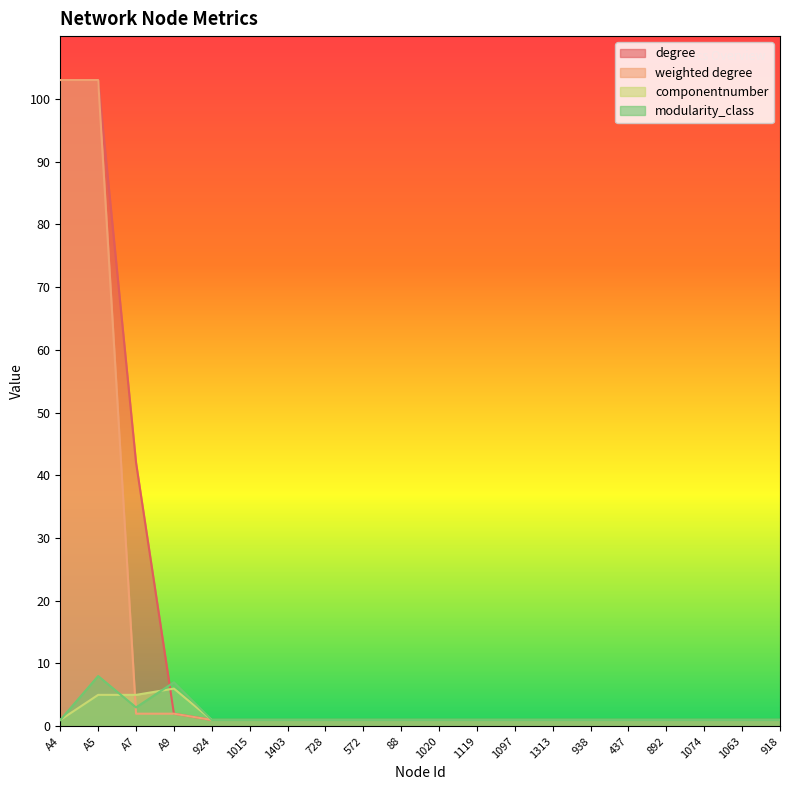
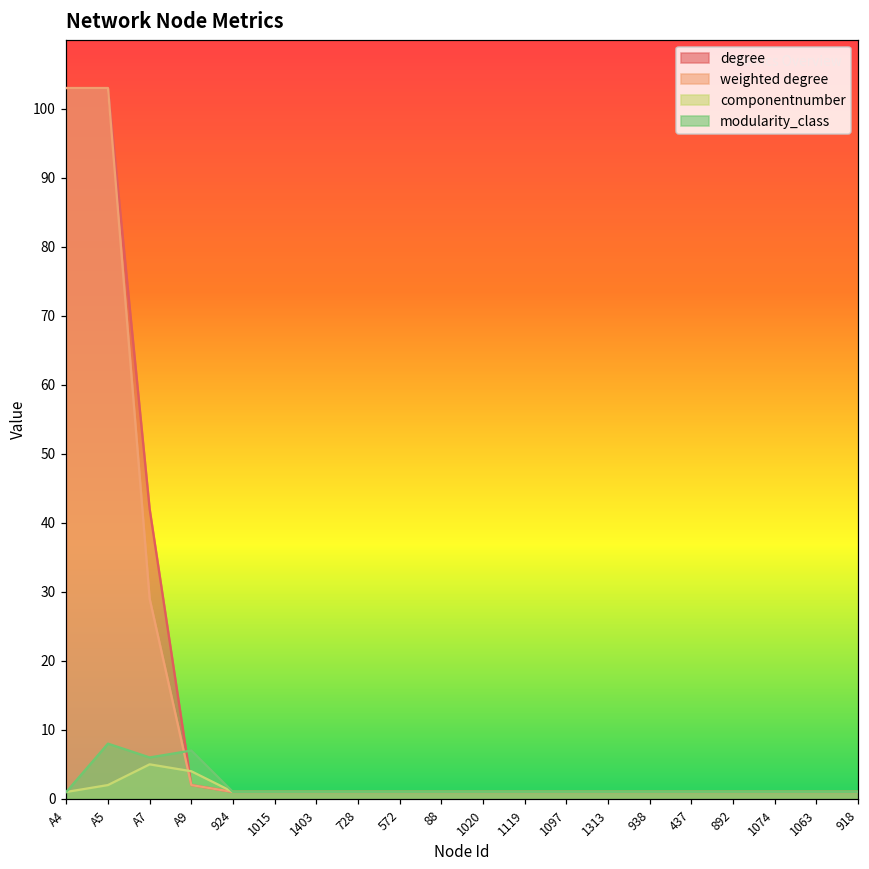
componentnumber, A5: 5 -> 2
weighted degree, A7: 2 -> 29
modularity_class, A7: 3 -> 6
componentnumber, A9: 6 -> 4
